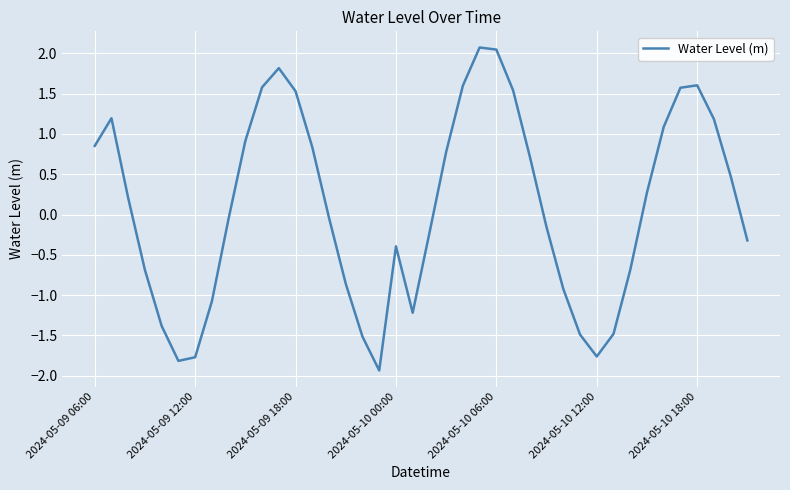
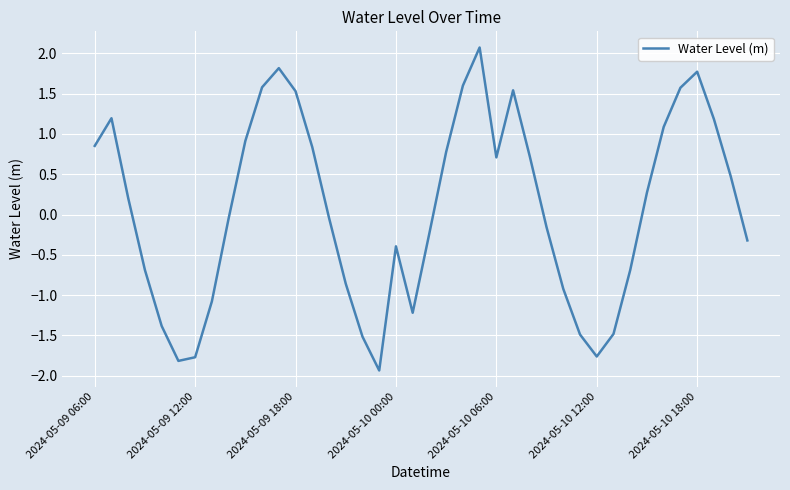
2024-05-10 06:00: 2.0 -> 0.7
2024-05-10 18:00: 1.6 -> 1.8
